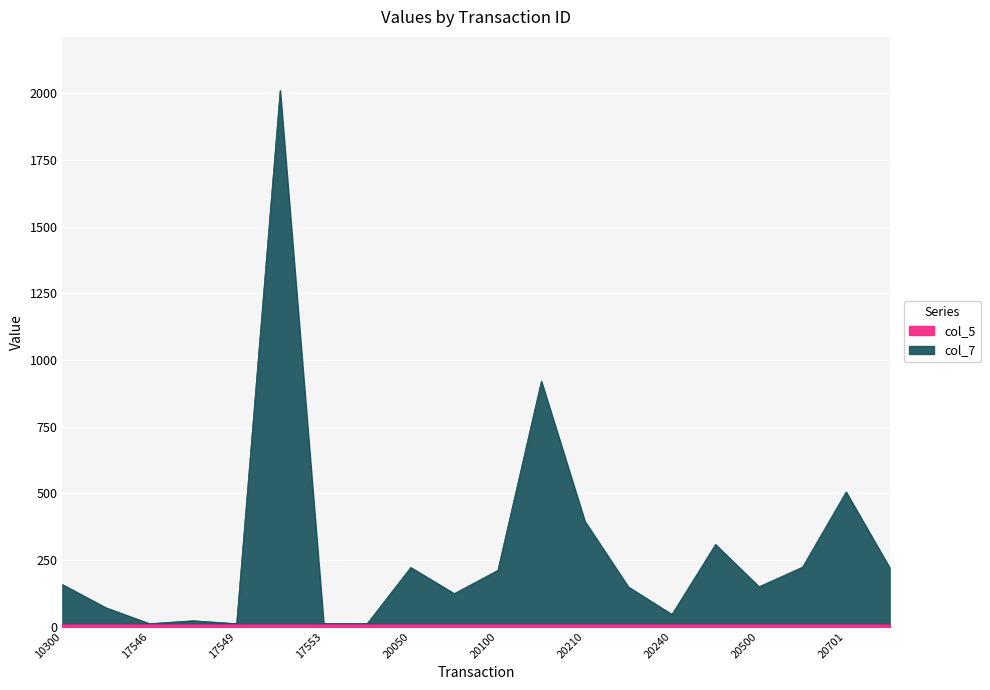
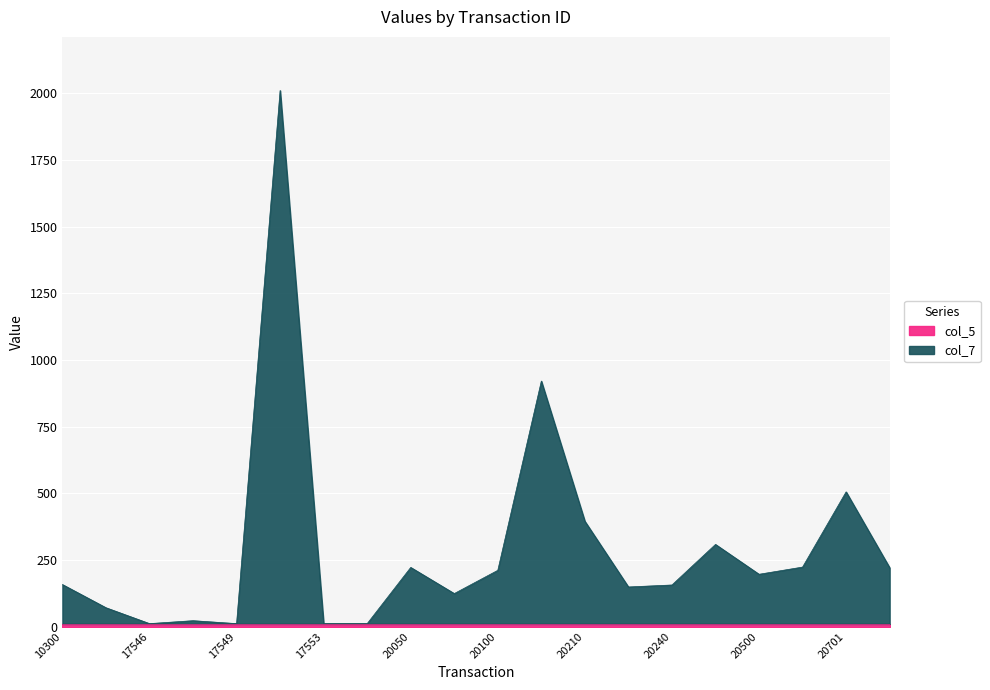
col_7, 20240: 50 -> 160
col_7, 20500: 150 -> 200
